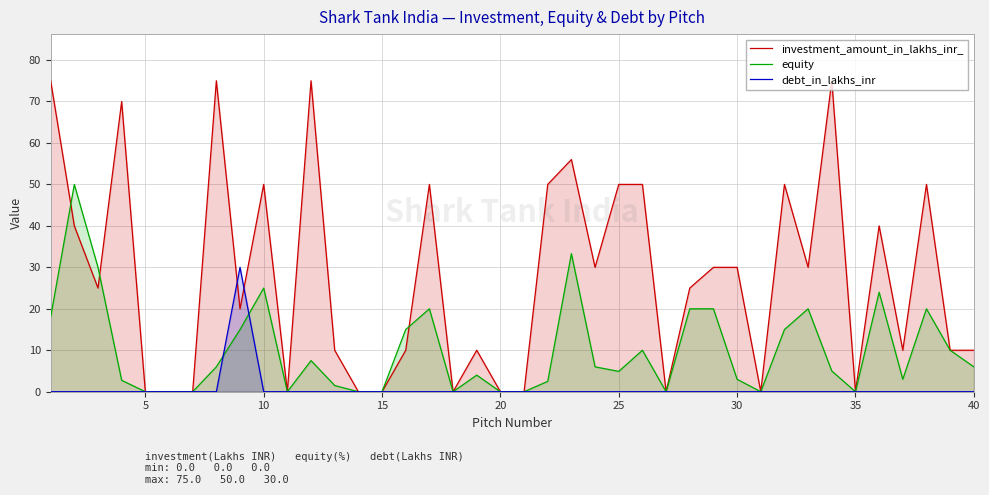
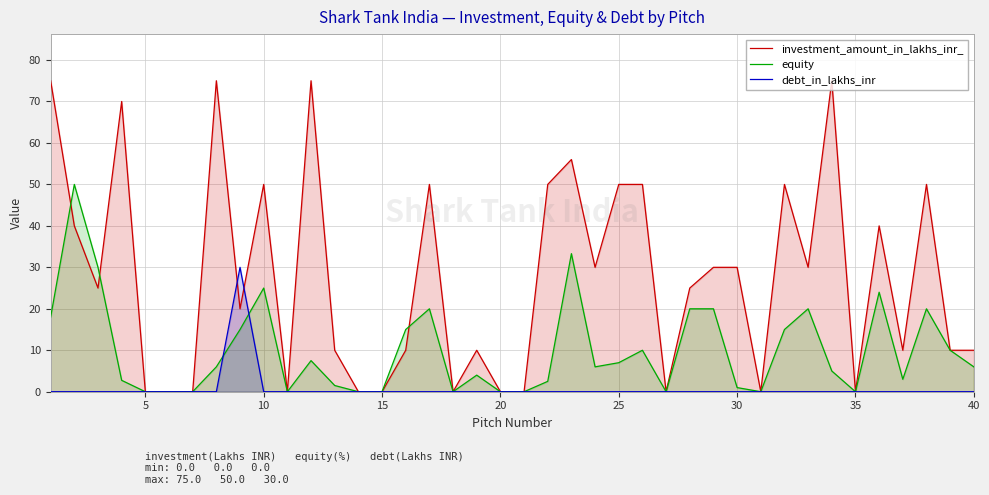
equity, 25: 5 -> 7
equity, 30: 3 -> 1
